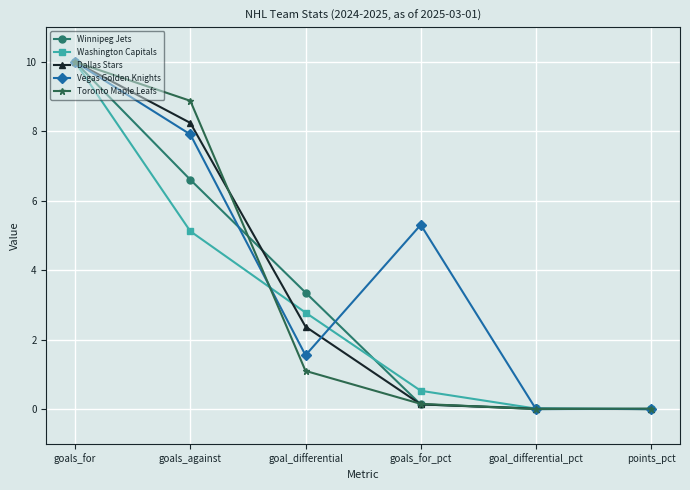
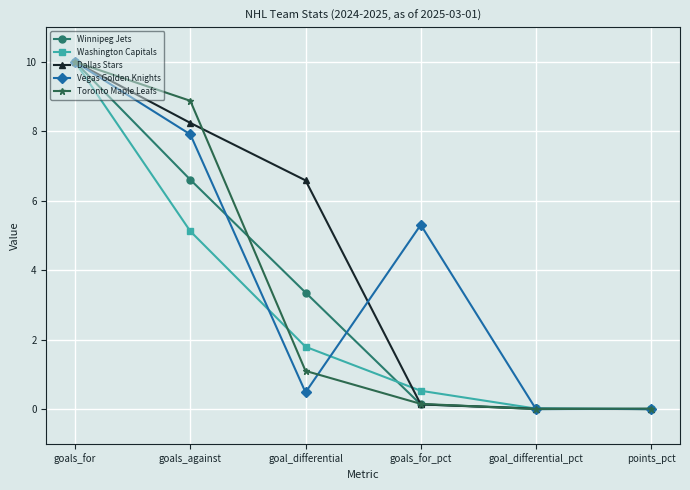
Washington Capitals, goal_differential: 2.8 -> 1.8
Dallas Stars, goal_differential: 2.4 -> 6.6
Vegas Golden Knights, goal_differential: 1.6 -> 0.5
